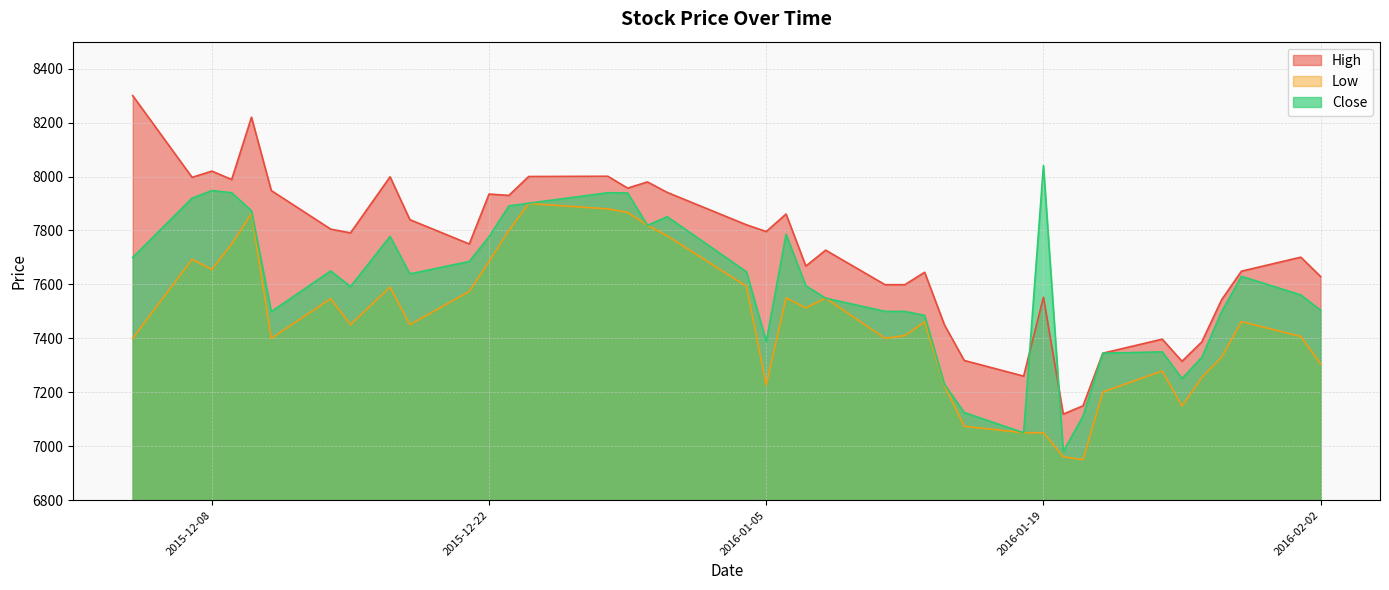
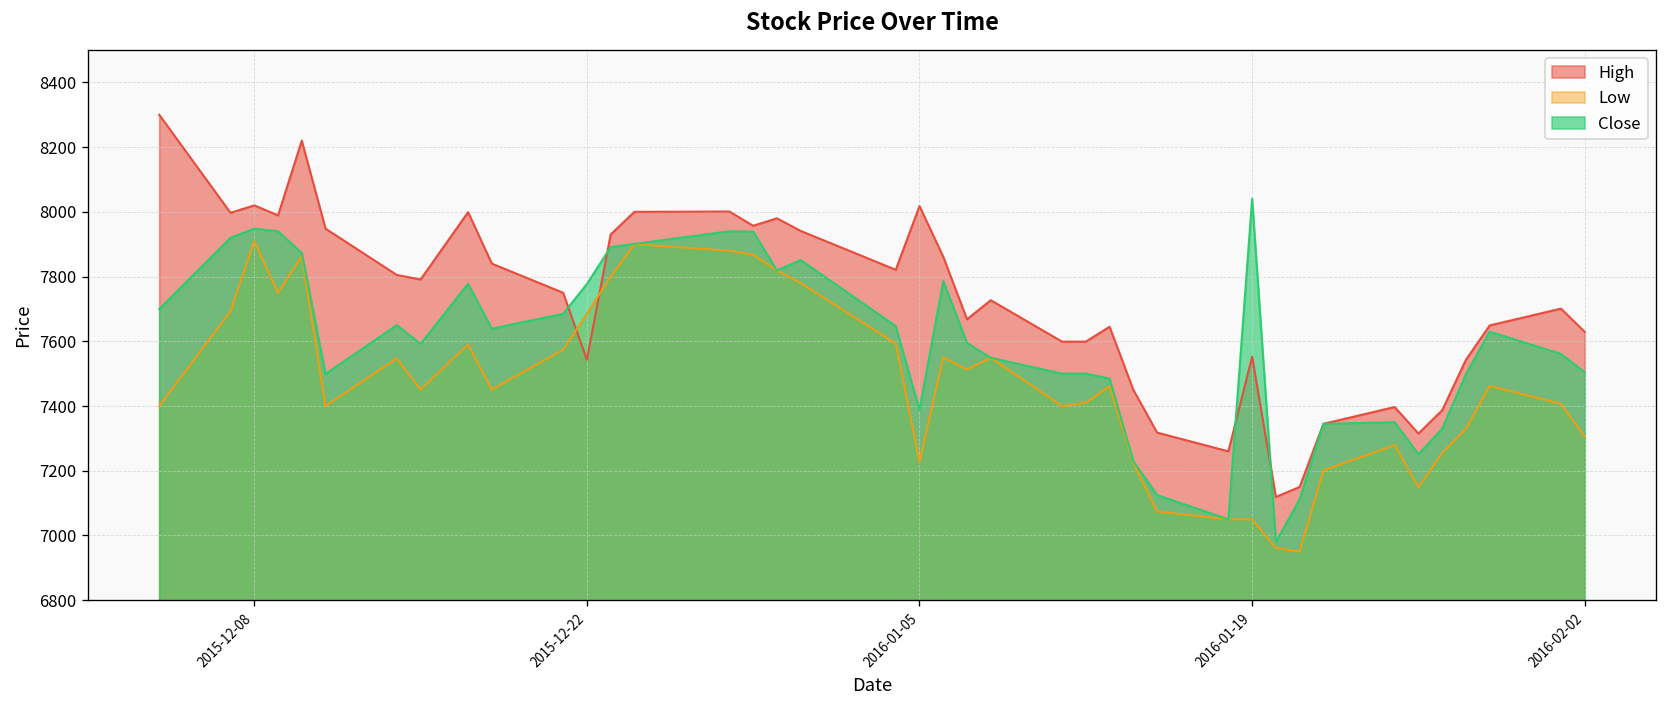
Low, 2015-12-08: 7660 -> 7910
High, 2015-12-22: 7940 -> 7540
High, 2016-01-05: 7800 -> 8020
